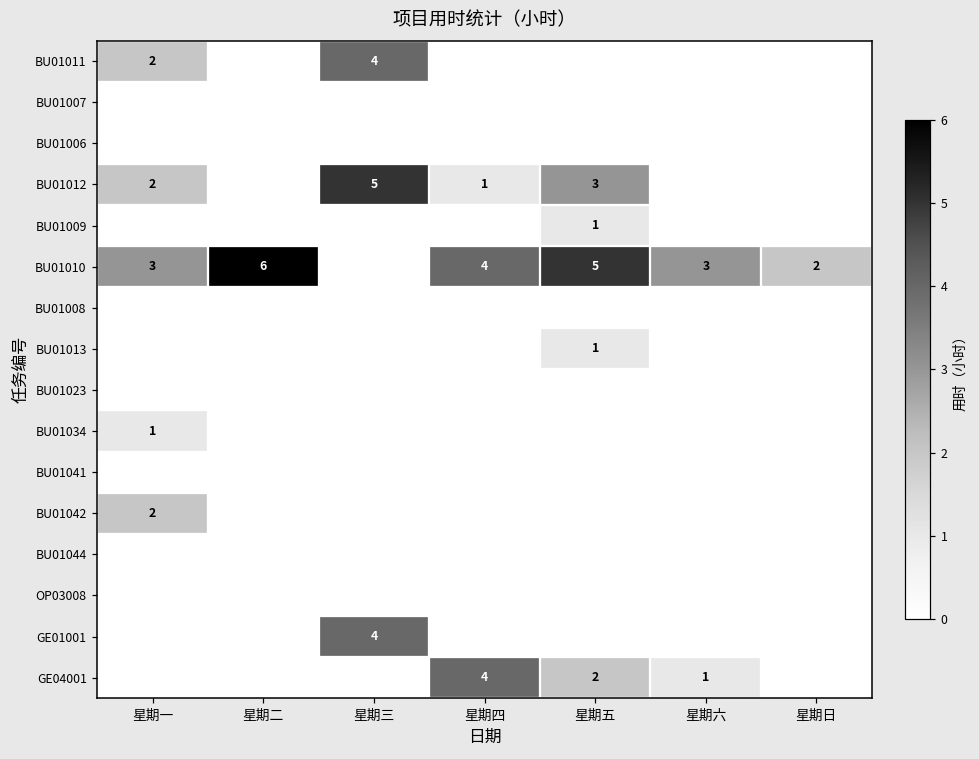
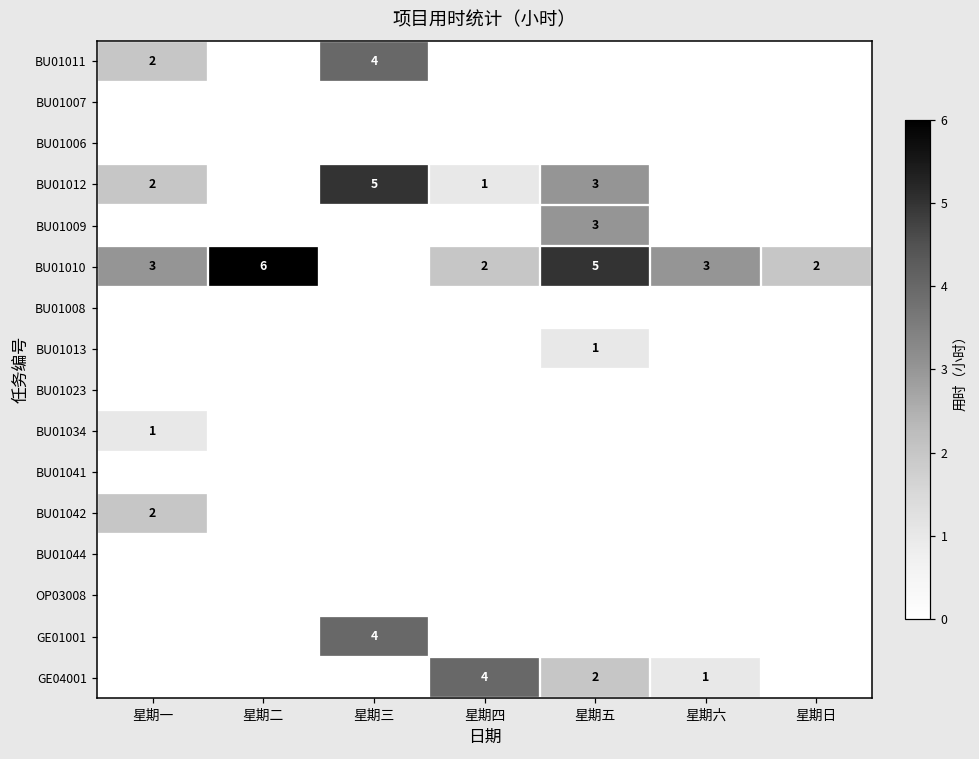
BU01009, 星期五: 1 -> 3
BU01010, 星期四: 4 -> 2
